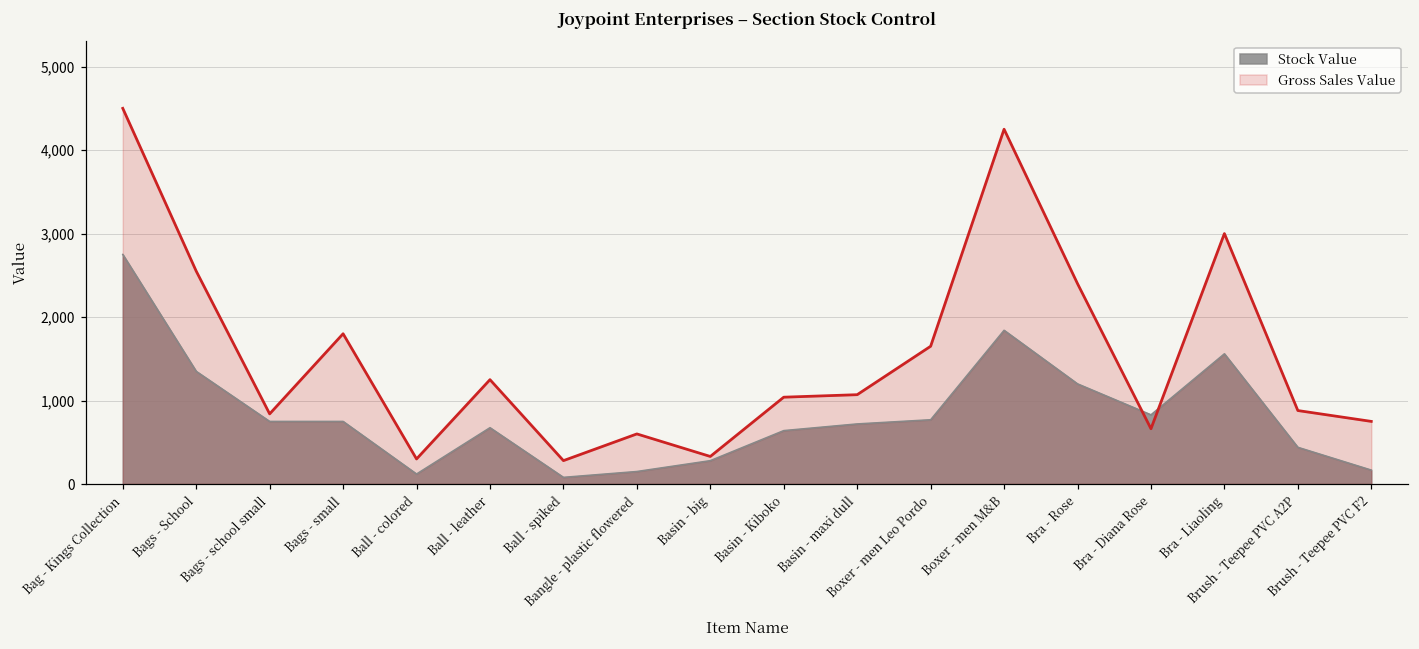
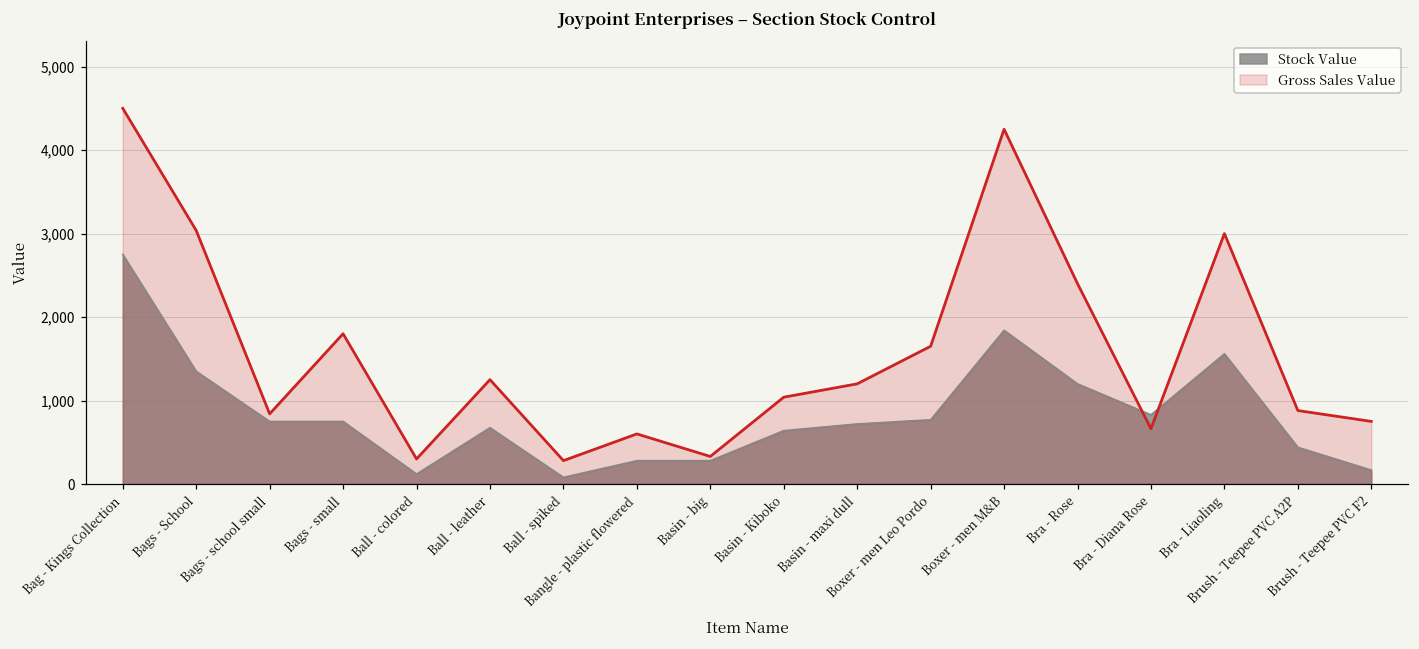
Gross Sales Value, Bags - School: 2,600 -> 3,000
Stock Value, Bangle - plastic flowered: 200 -> 300
Gross Sales Value, Basin - maxi dull: 1,100 -> 1,200
